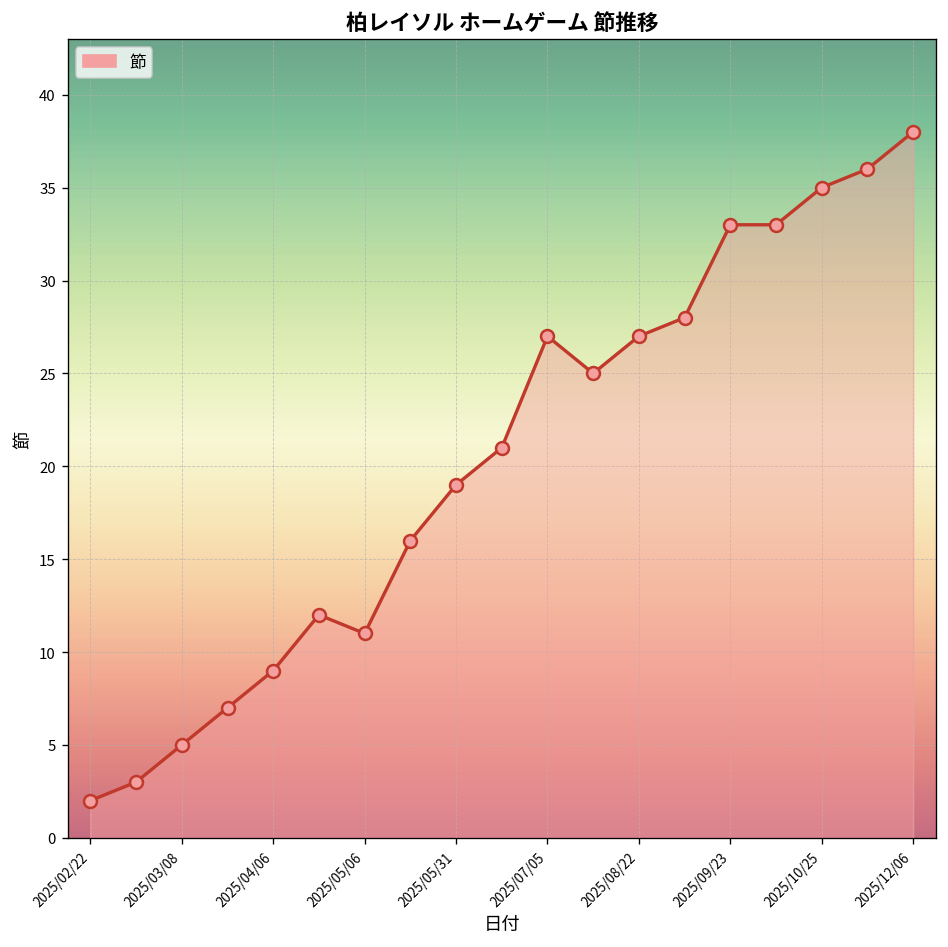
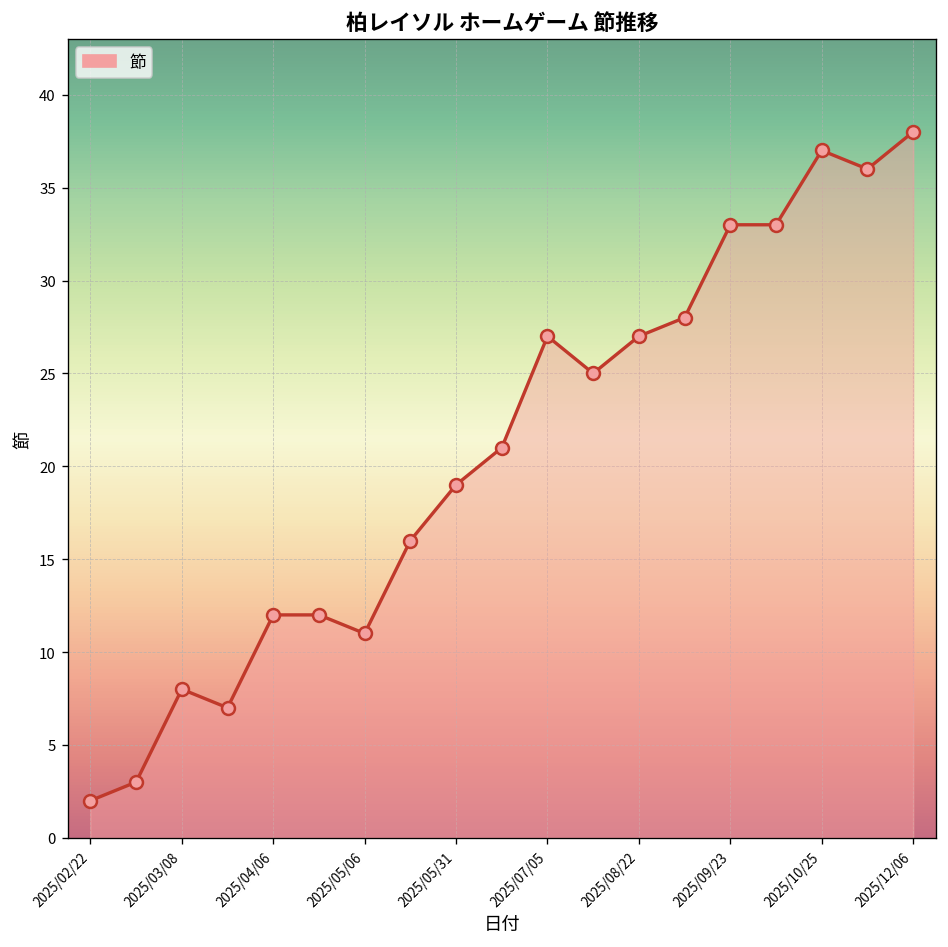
2025/03/08: 5 -> 8
2025/04/06: 9 -> 12
2025/10/25: 35 -> 37
